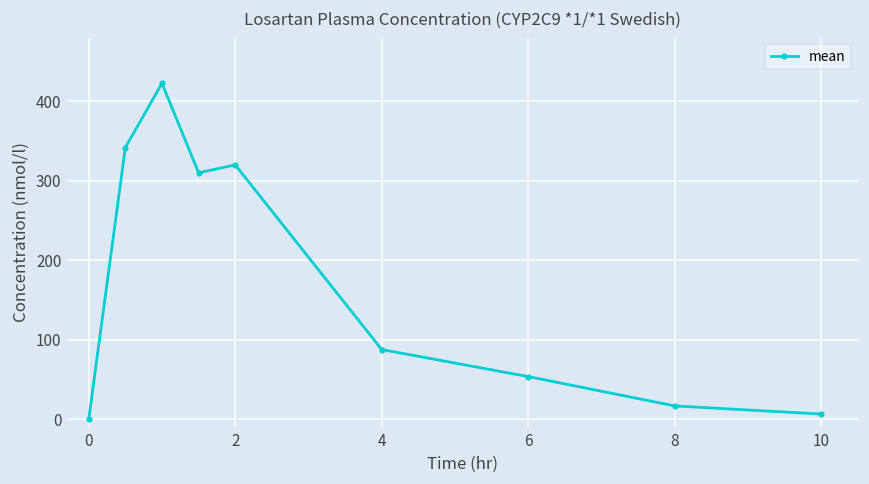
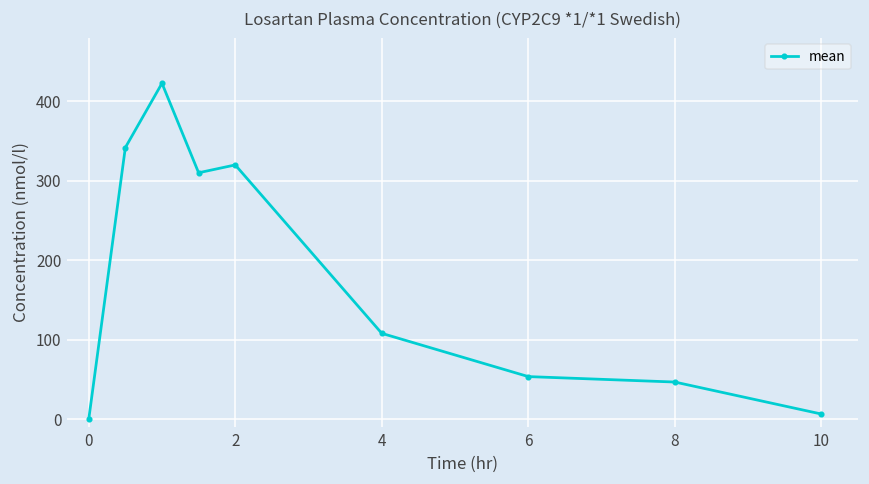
4: 90 -> 110
8: 20 -> 50
